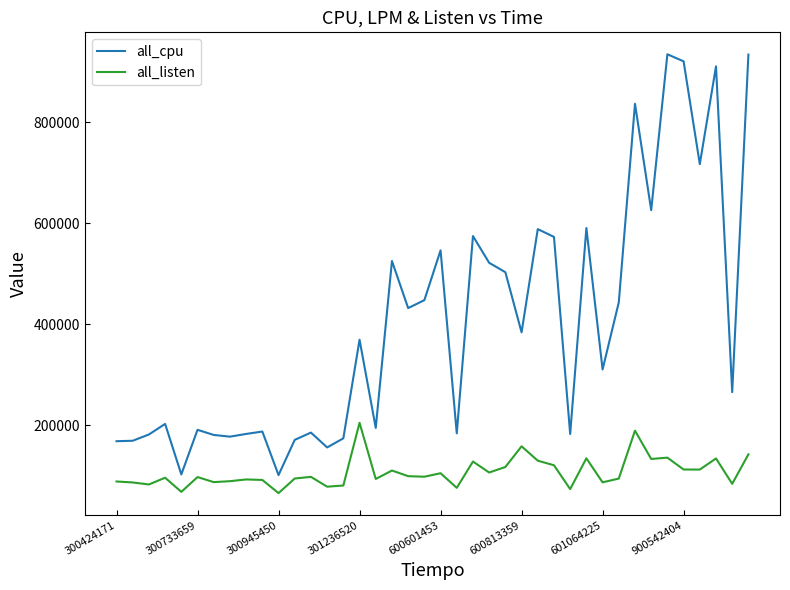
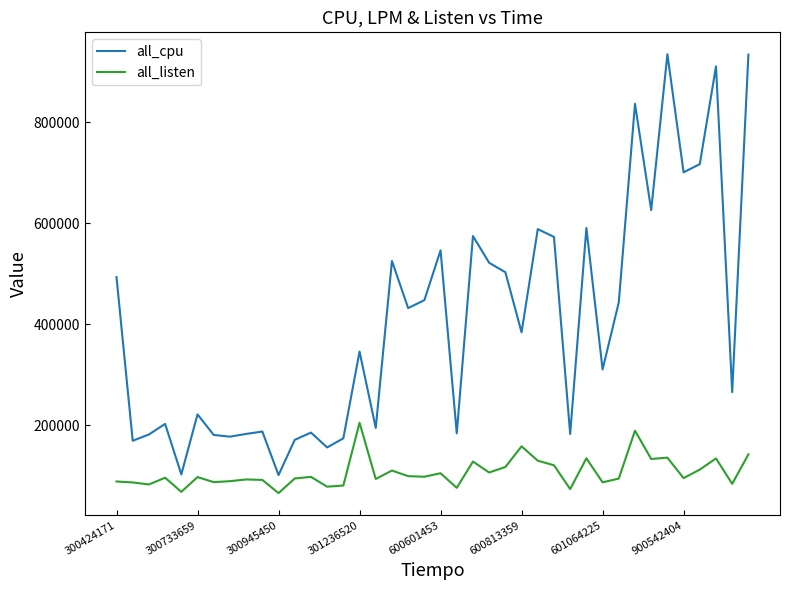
all_cpu, 300424171: 170000 -> 490000
all_cpu, 300733659: 190000 -> 220000
all_cpu, 301236520: 370000 -> 350000
all_cpu, 900542404: 920000 -> 700000
all_listen, 900542404: 110000 -> 90000
